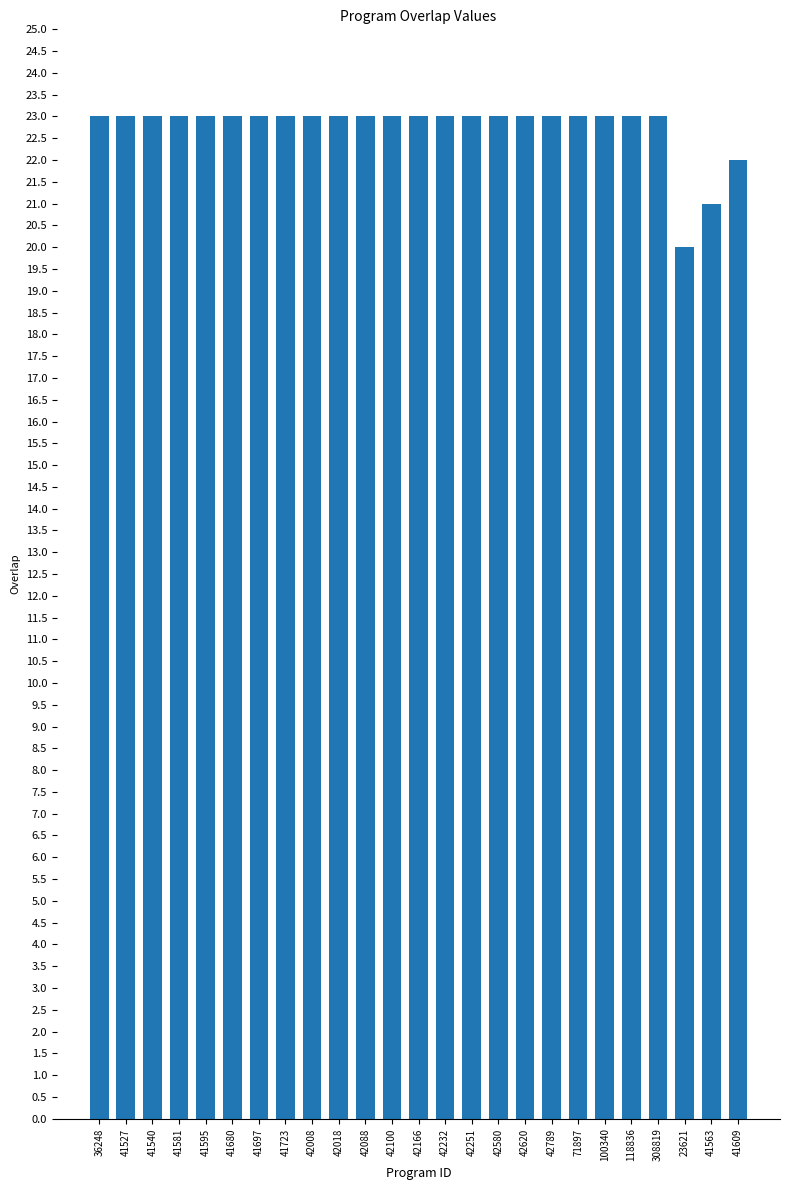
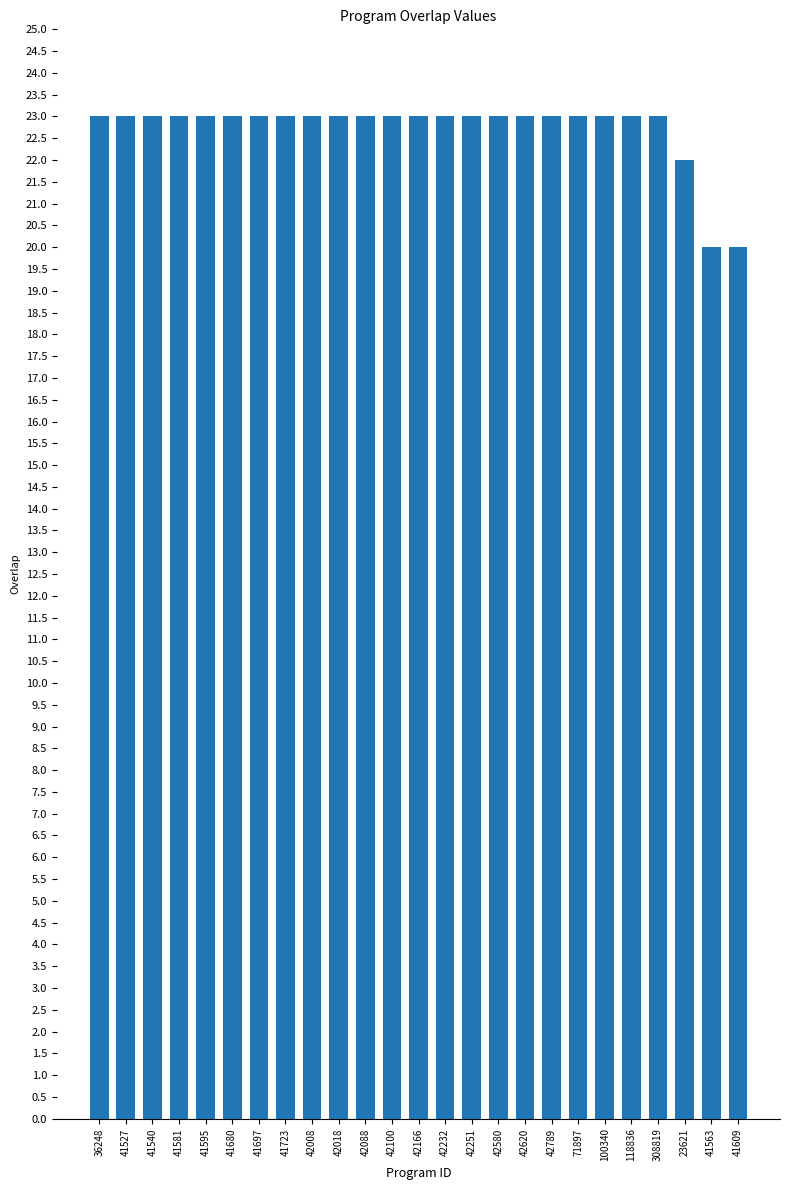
23621: 20 -> 22
41563: 21 -> 20
41609: 22 -> 20
